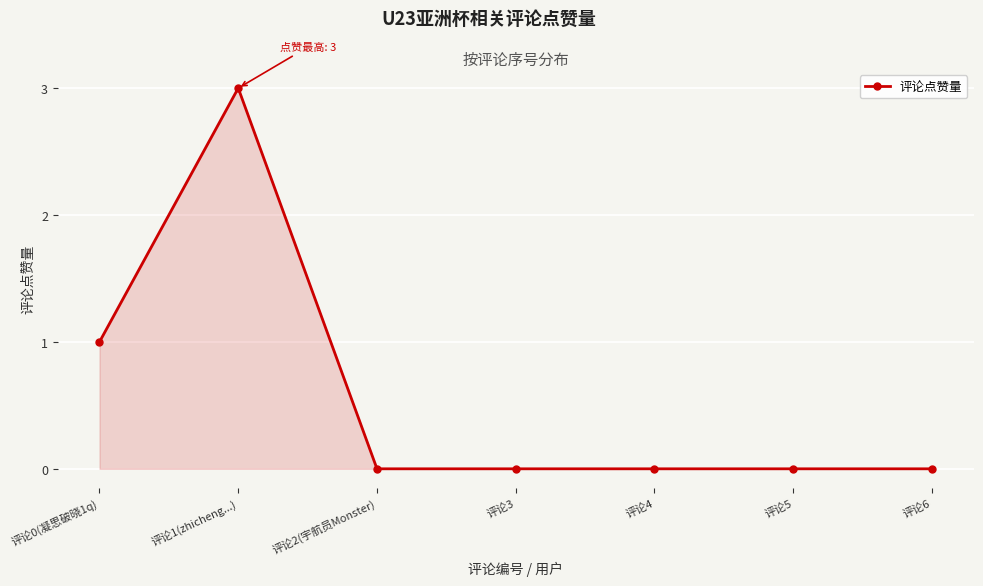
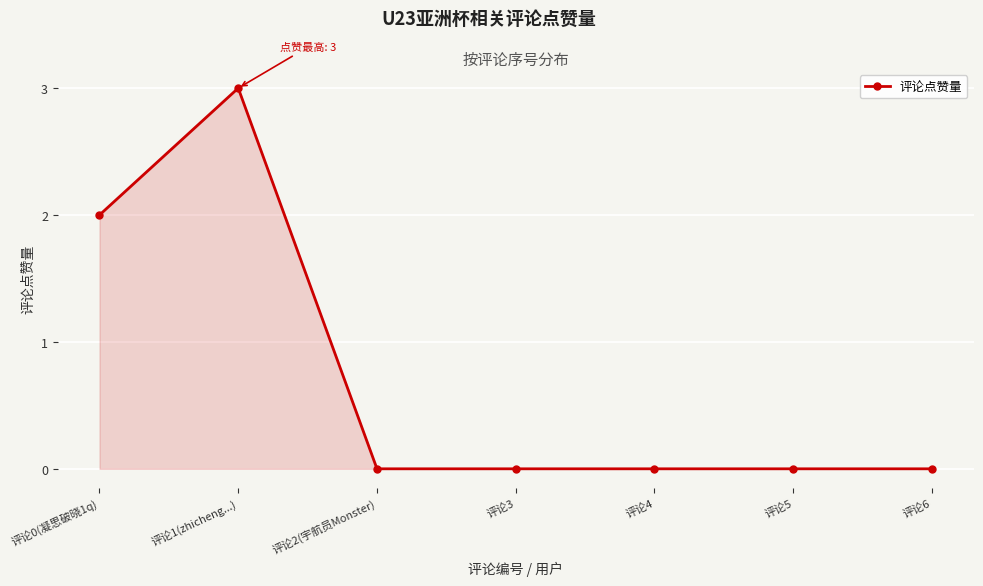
评论0(凝思破晓1q): 1 -> 2
